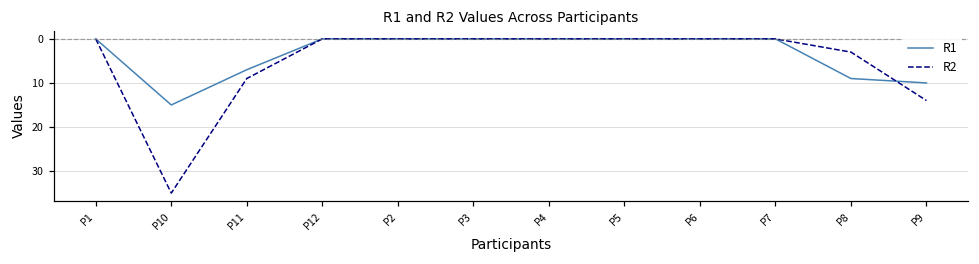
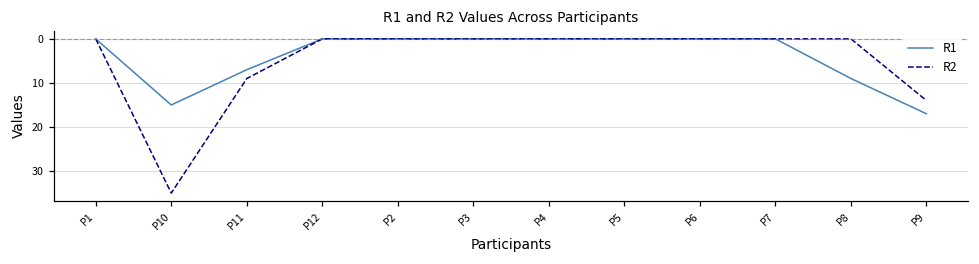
R2, P8: 3 -> 0
R1, P9: 10 -> 17
